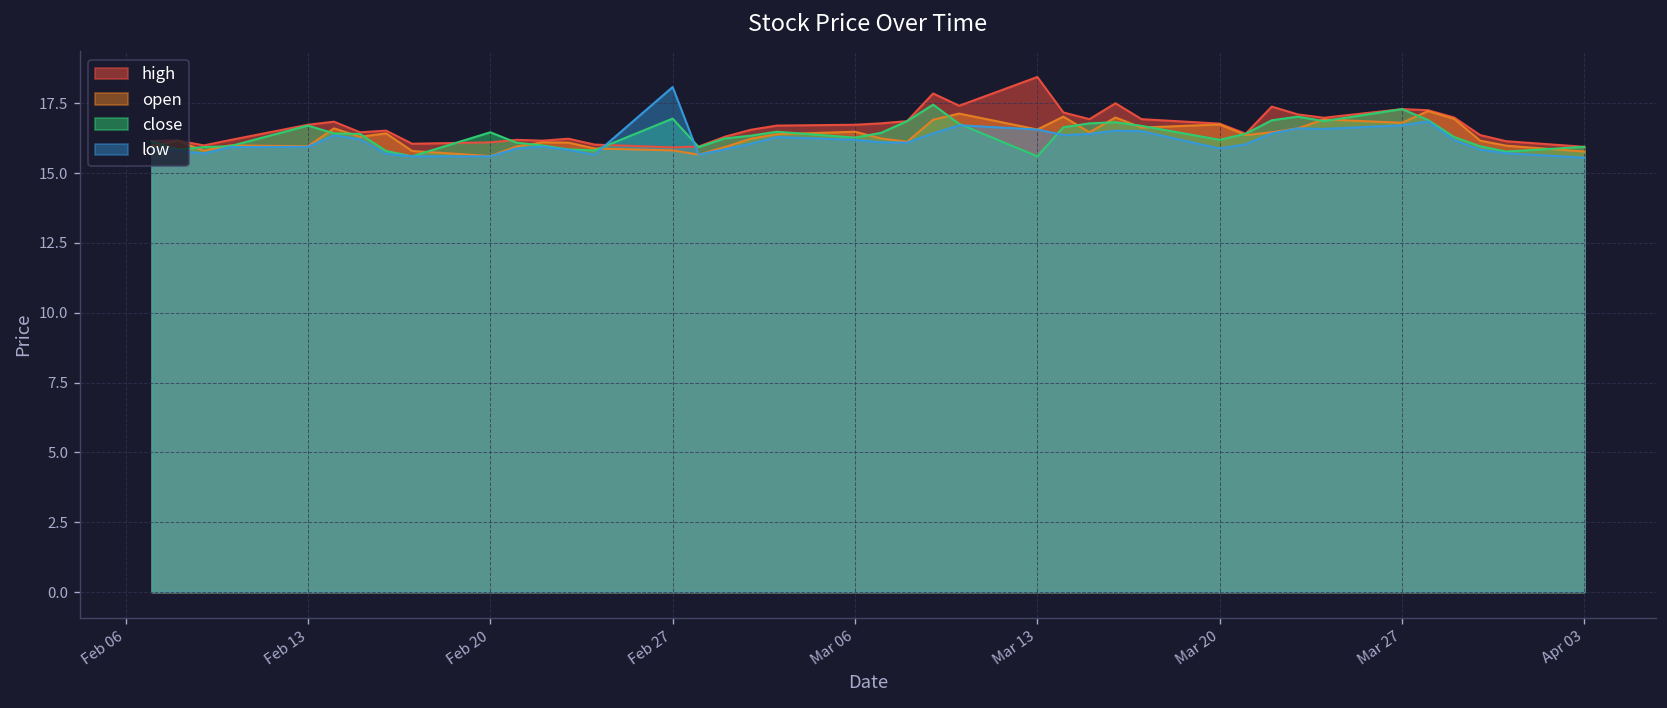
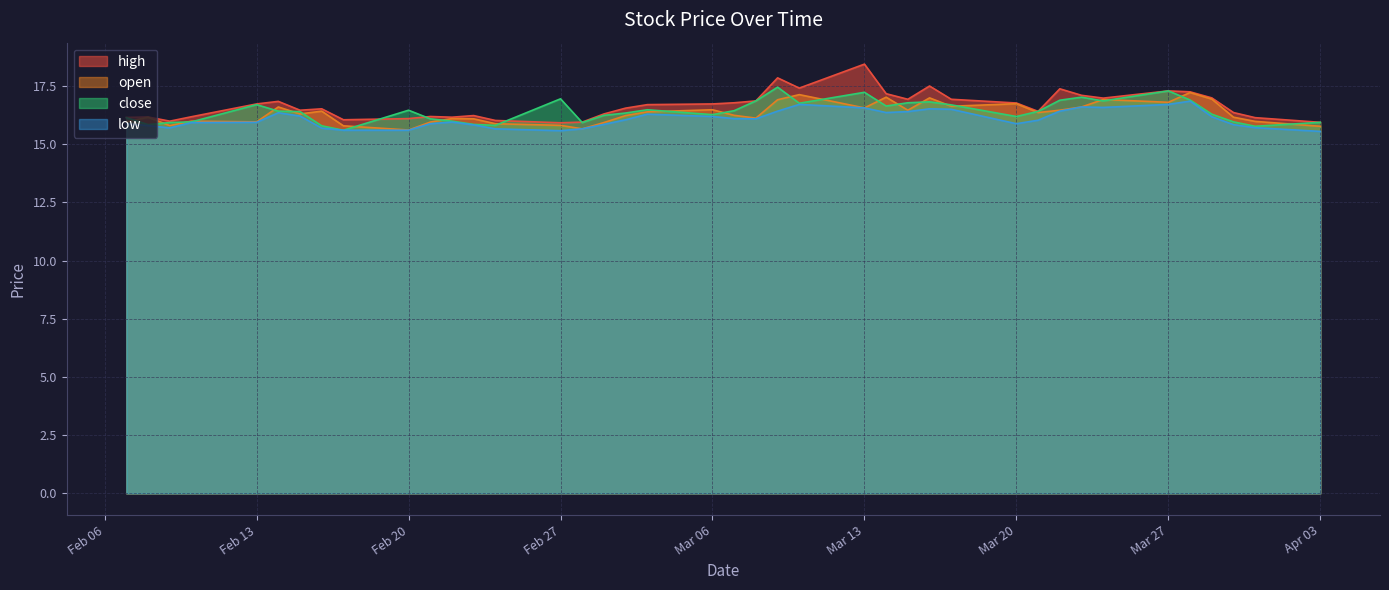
low, Feb 27: 18.1 -> 15.6
close, Mar 13: 15.6 -> 17.2
